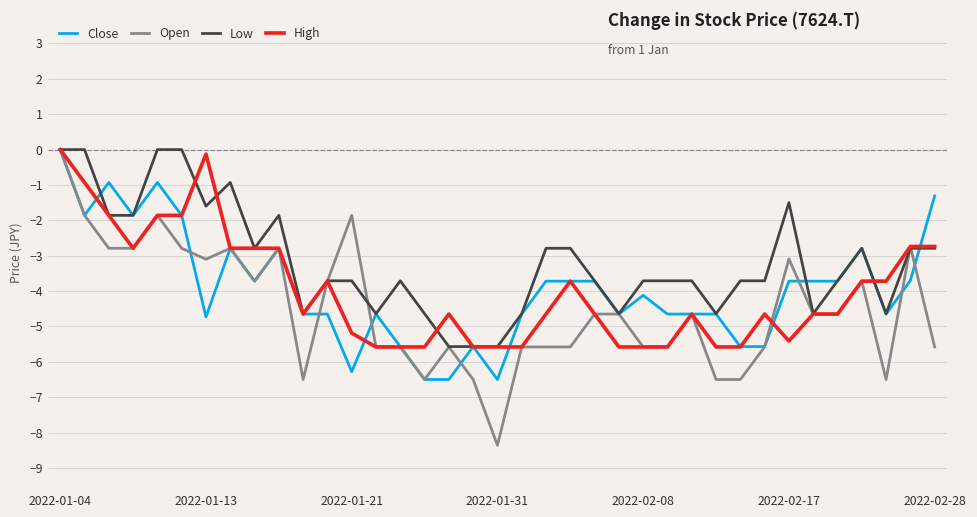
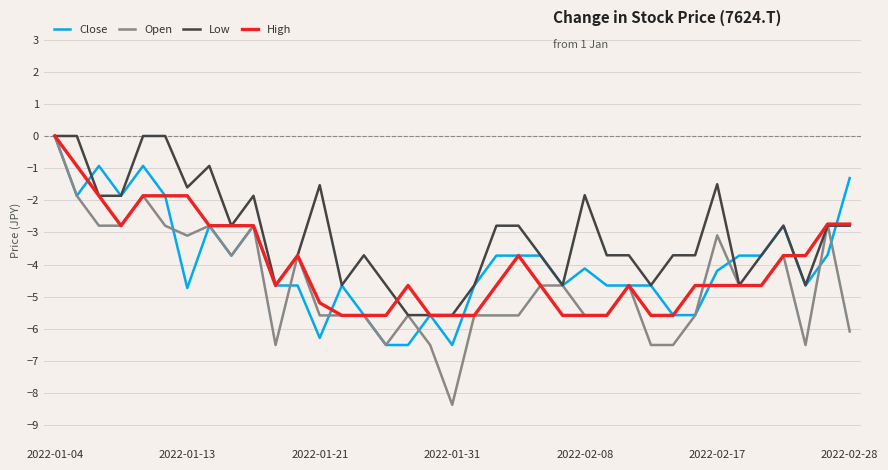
High, 2022-01-13: -0.1 -> -1.9
Open, 2022-01-21: -1.9 -> -5.6
Low, 2022-01-21: -3.7 -> -1.5
Low, 2022-02-08: -3.7 -> -1.8
Close, 2022-02-17: -3.7 -> -4.2
High, 2022-02-17: -5.4 -> -4.7
Open, 2022-02-28: -5.6 -> -6.1
